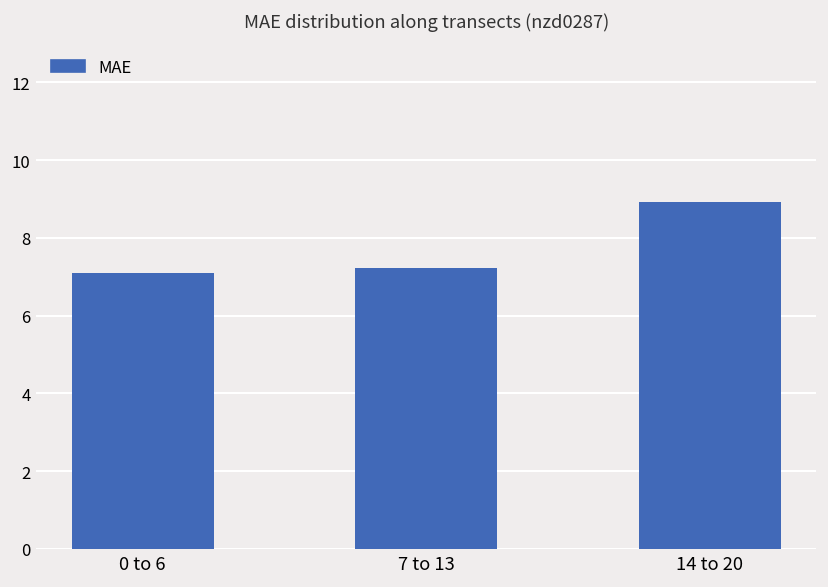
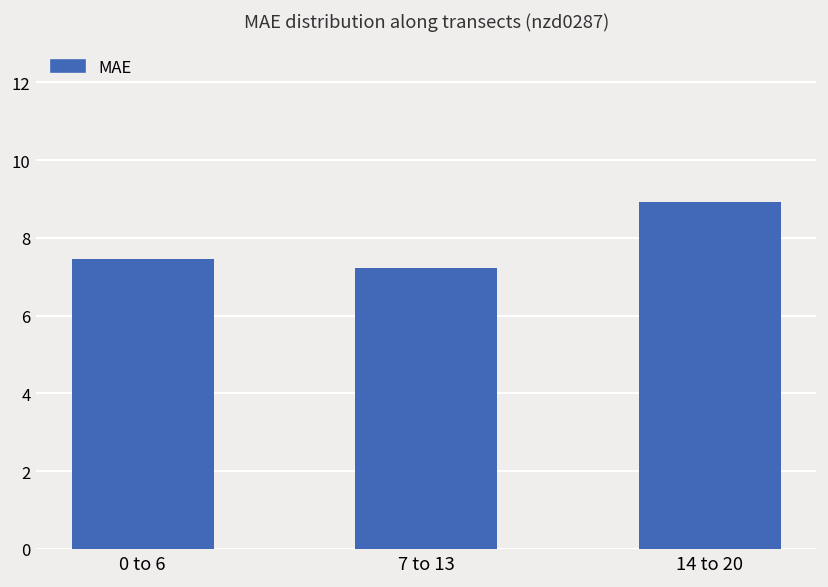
0 to 6: 7.1 -> 7.5
